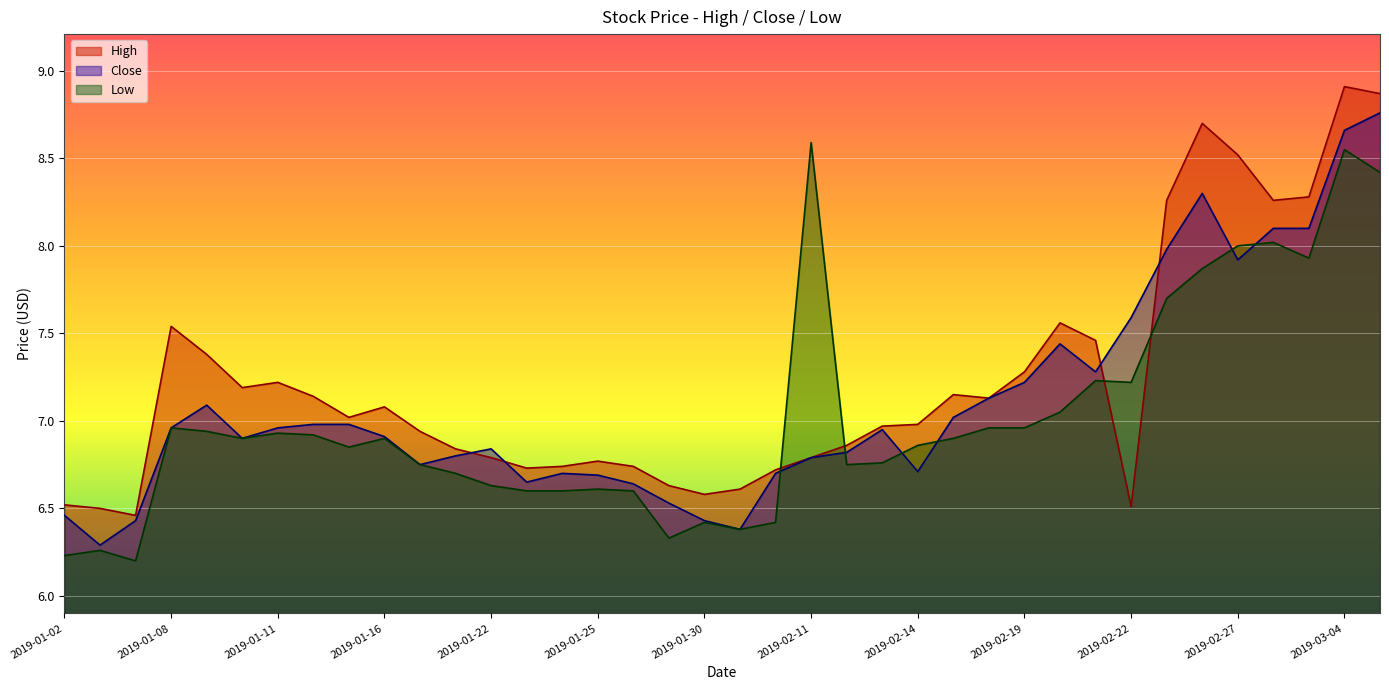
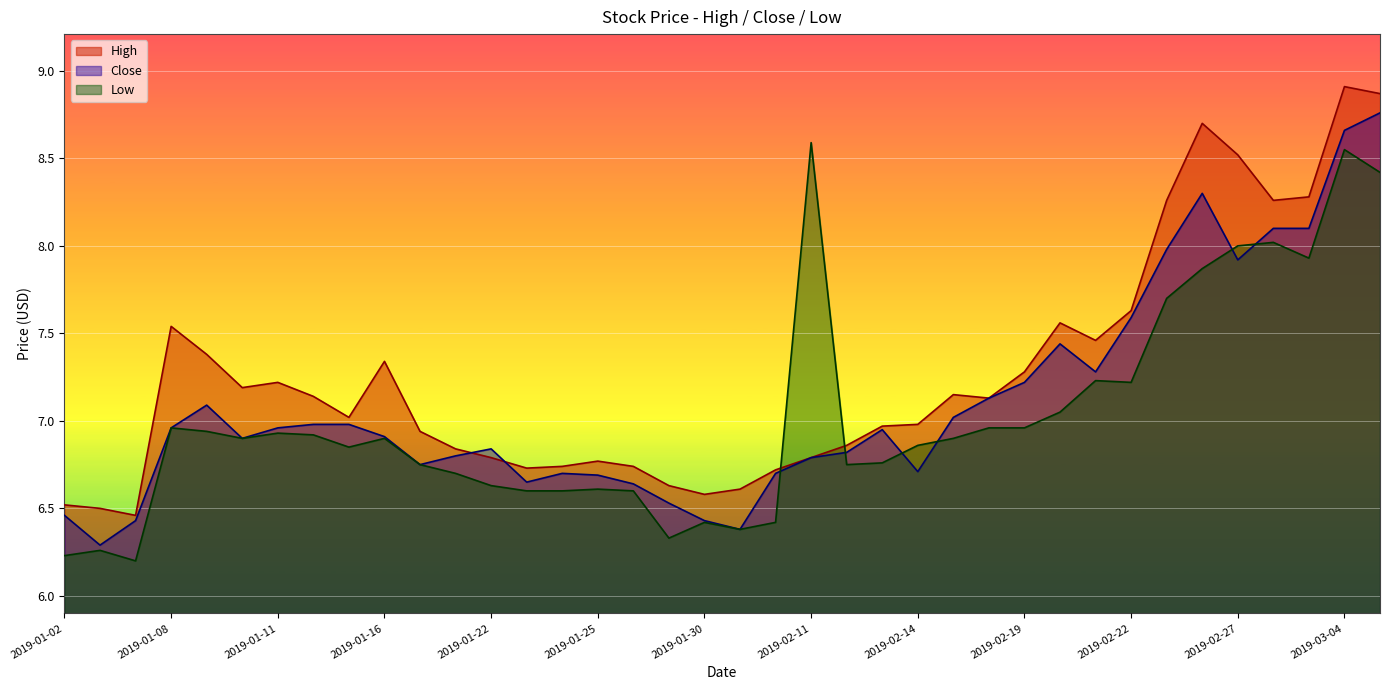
High, 2019-01-16: 7.08 -> 7.34
High, 2019-02-22: 6.51 -> 7.63
